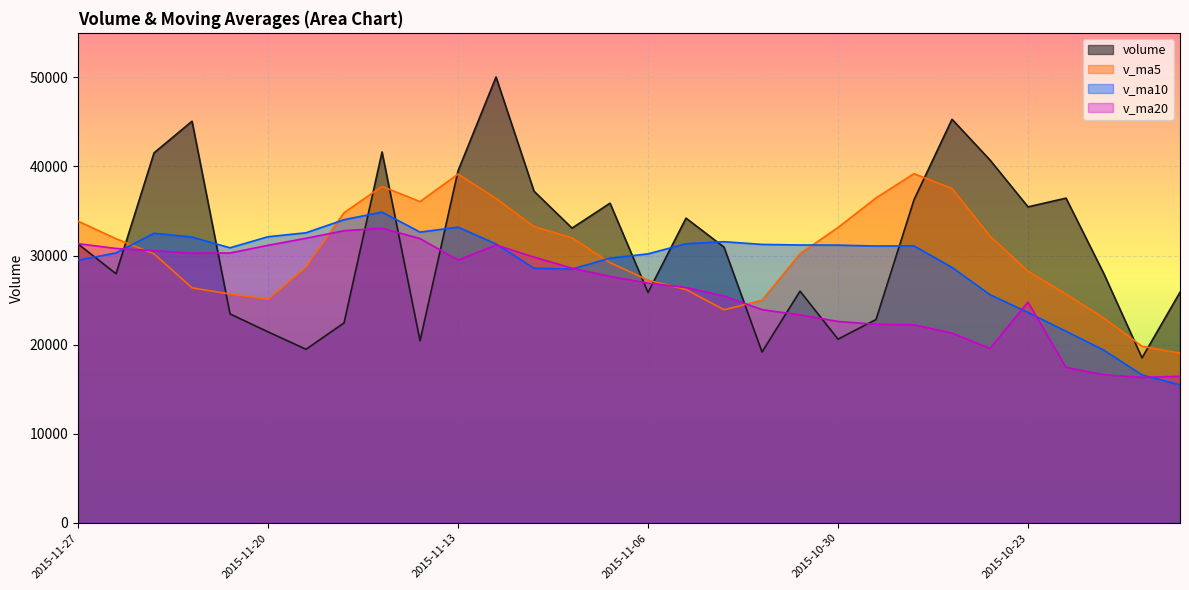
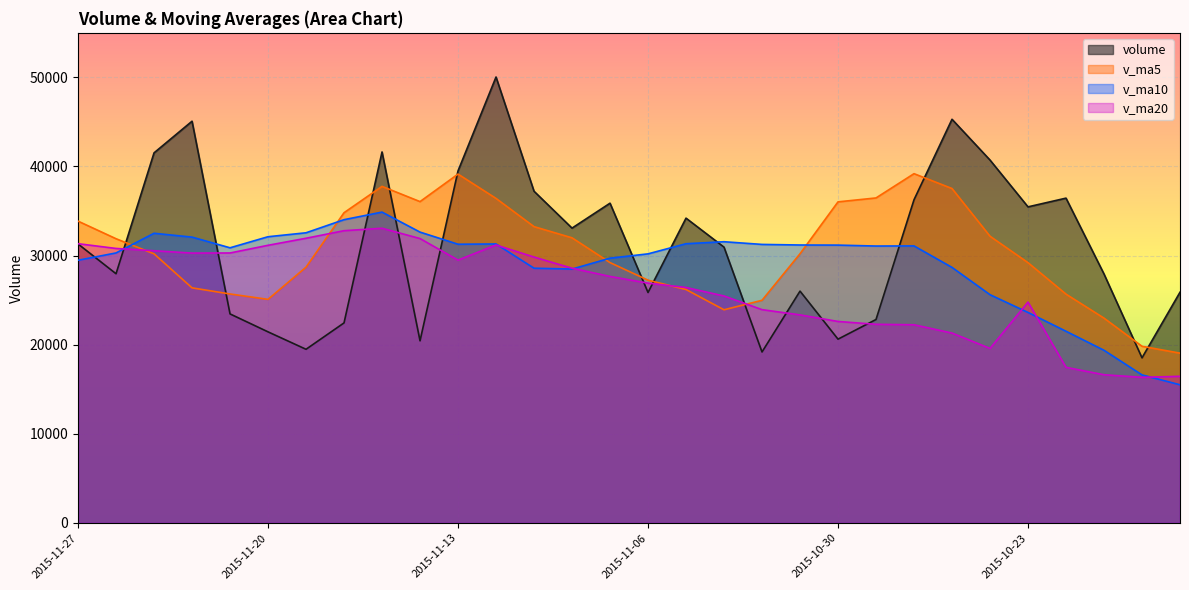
v_ma10, 2015-11-13: 33000 -> 31000
v_ma5, 2015-10-30: 33000 -> 36000
v_ma5, 2015-10-23: 28000 -> 29000
